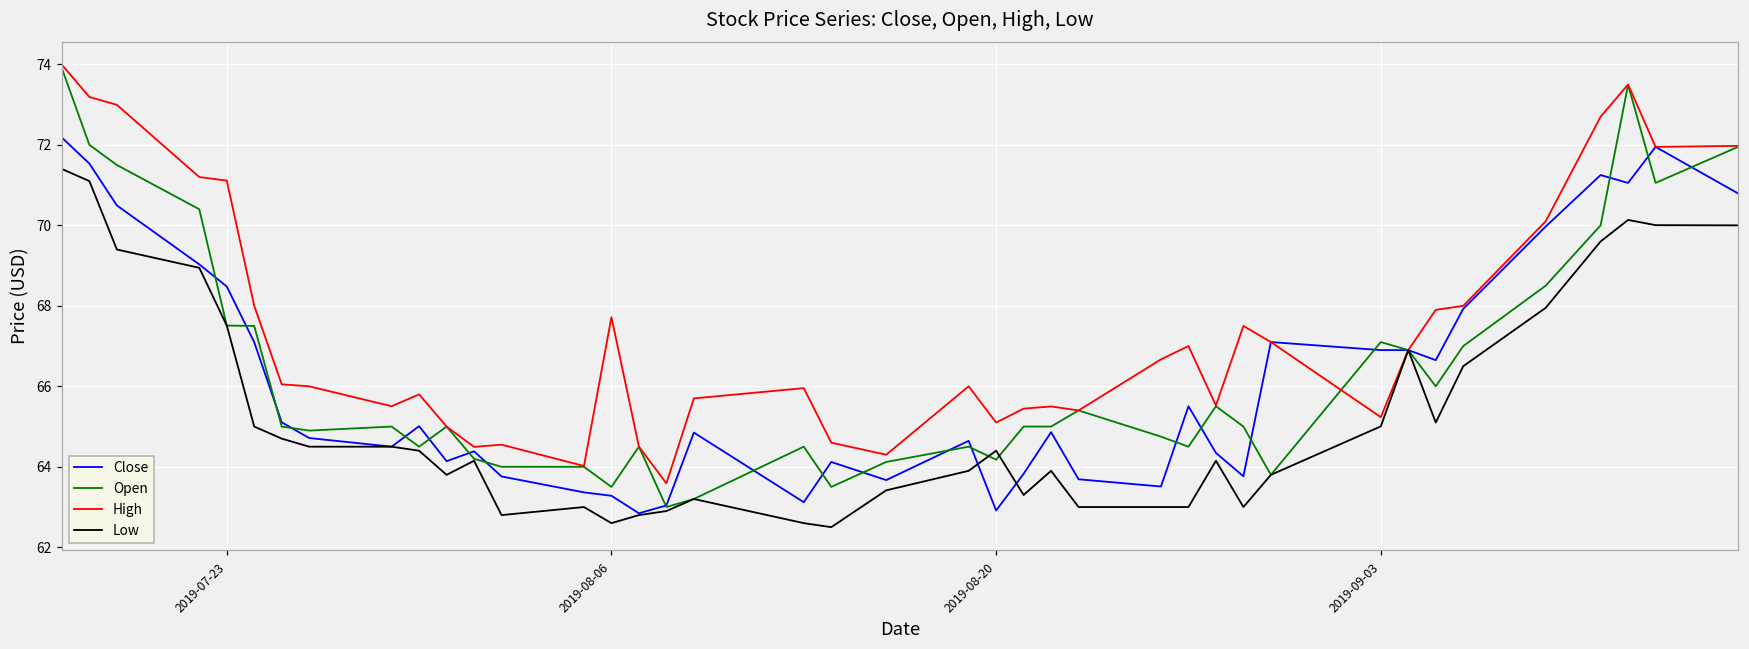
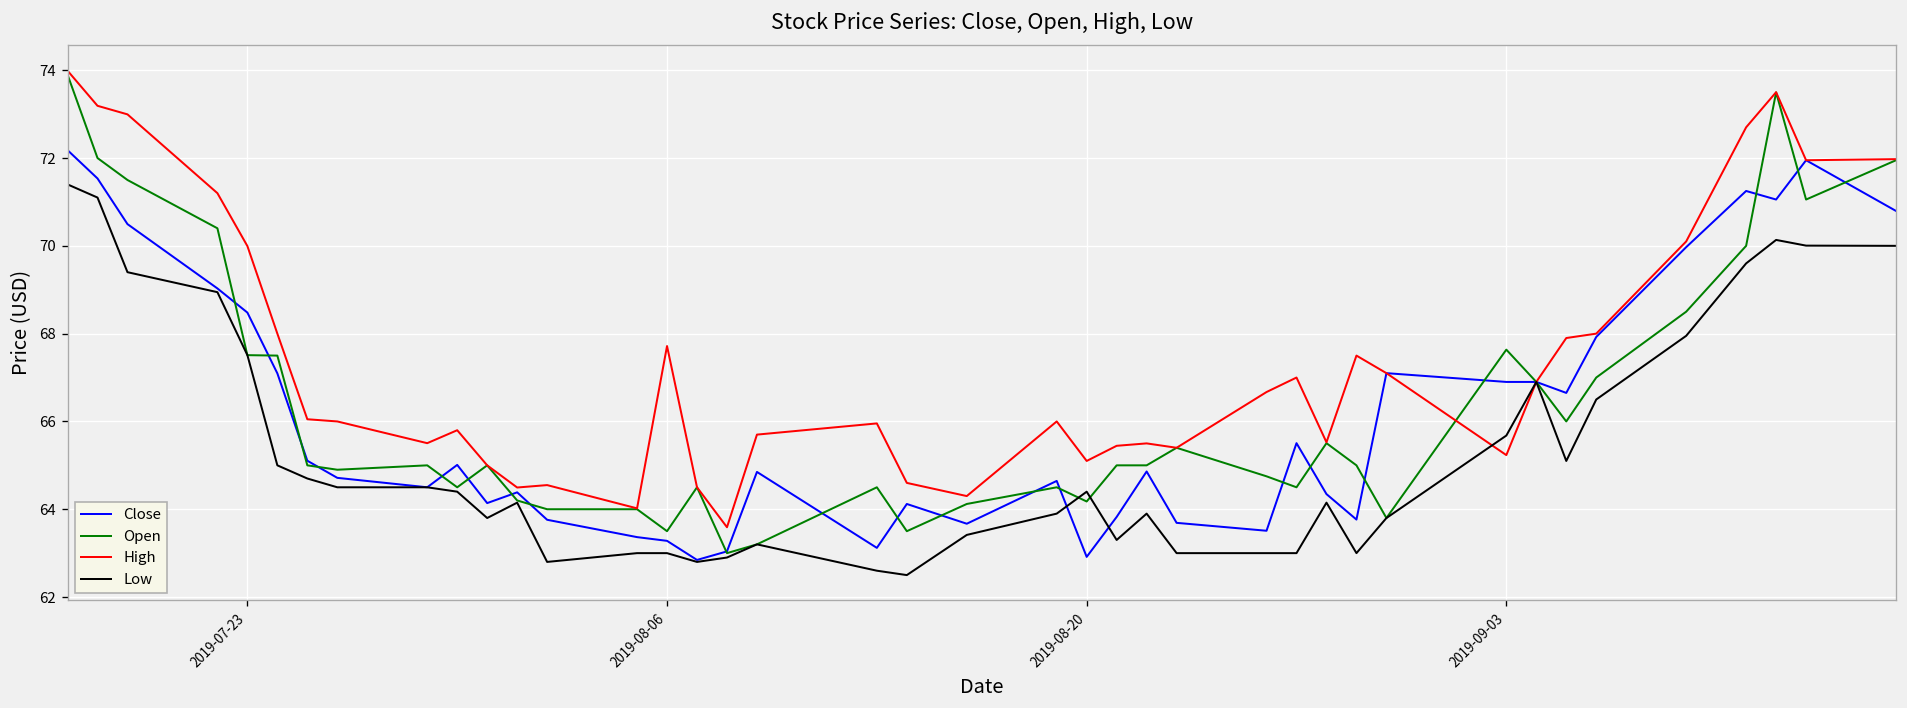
High, 2019-07-23: 71.1 -> 70.0
Low, 2019-08-06: 62.6 -> 63.0
Open, 2019-09-03: 67.1 -> 67.6
Low, 2019-09-03: 65.0 -> 65.7
